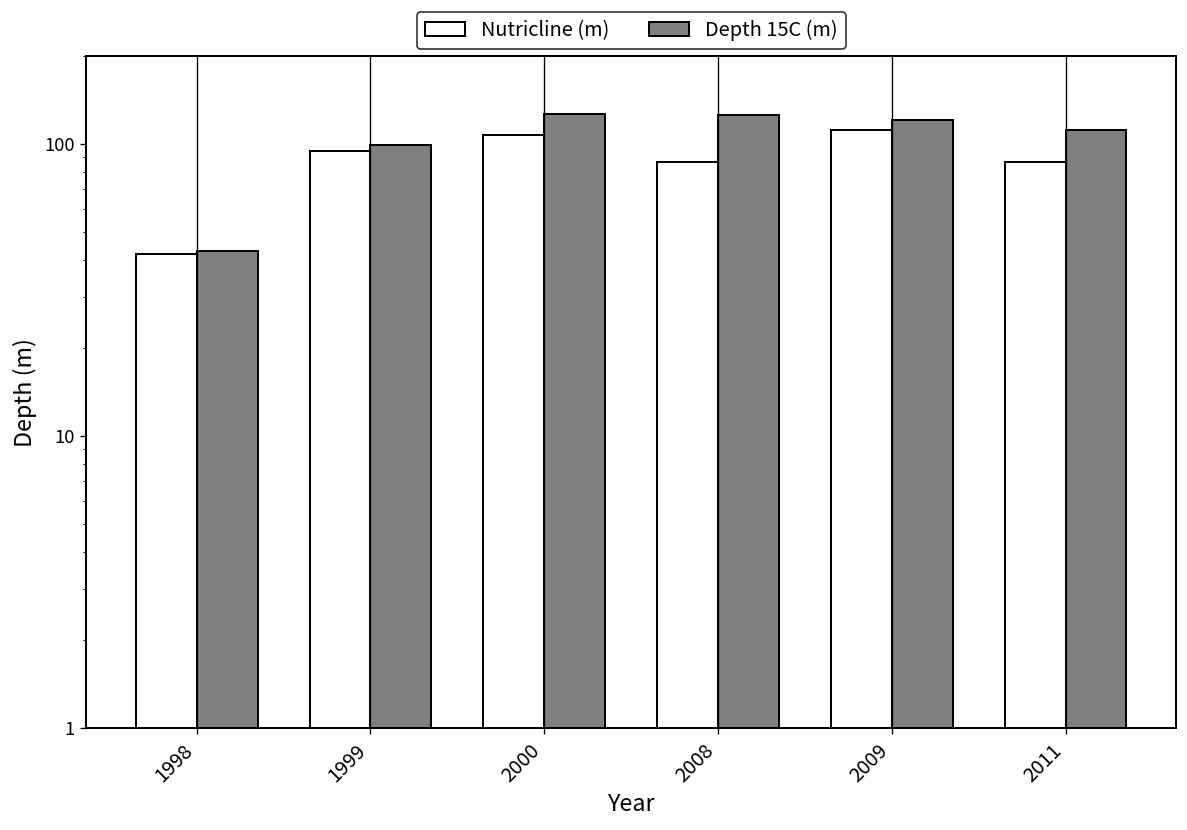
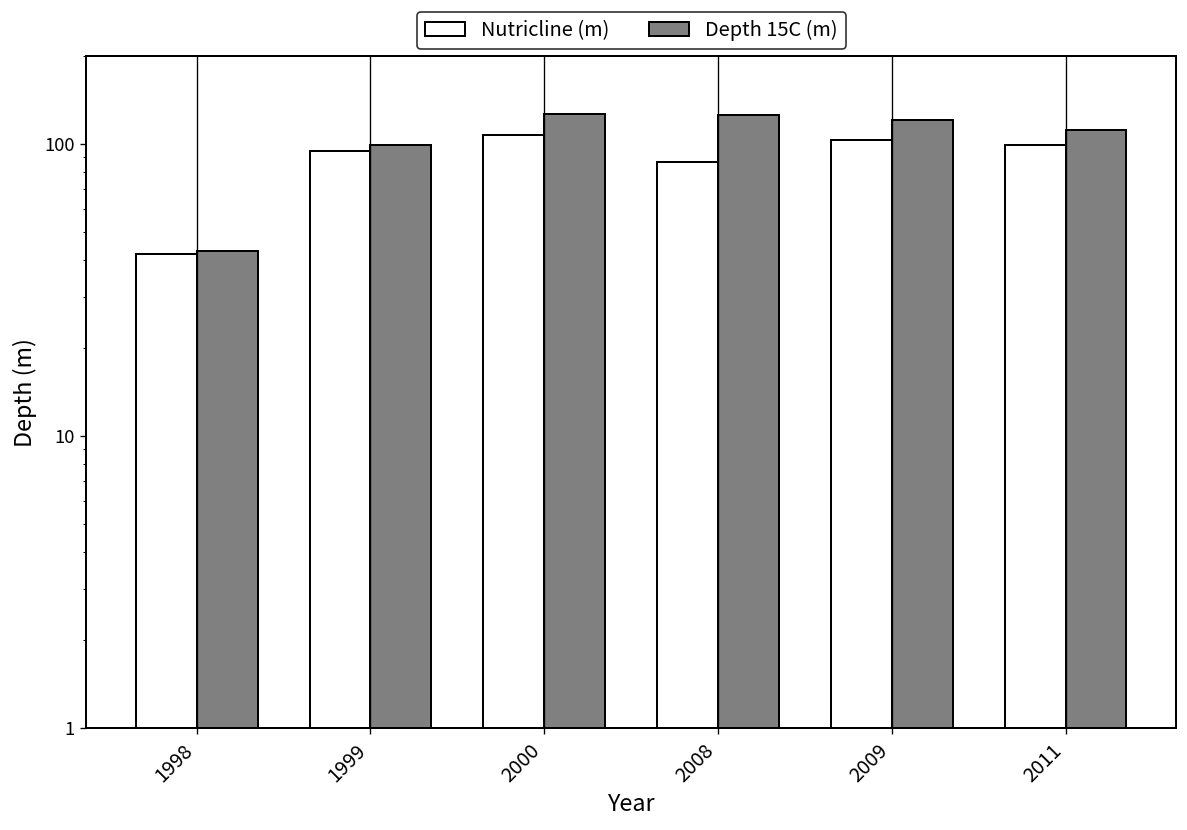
Nutricline (m), 2009: 110 -> 103
Nutricline (m), 2011: 87 -> 99
